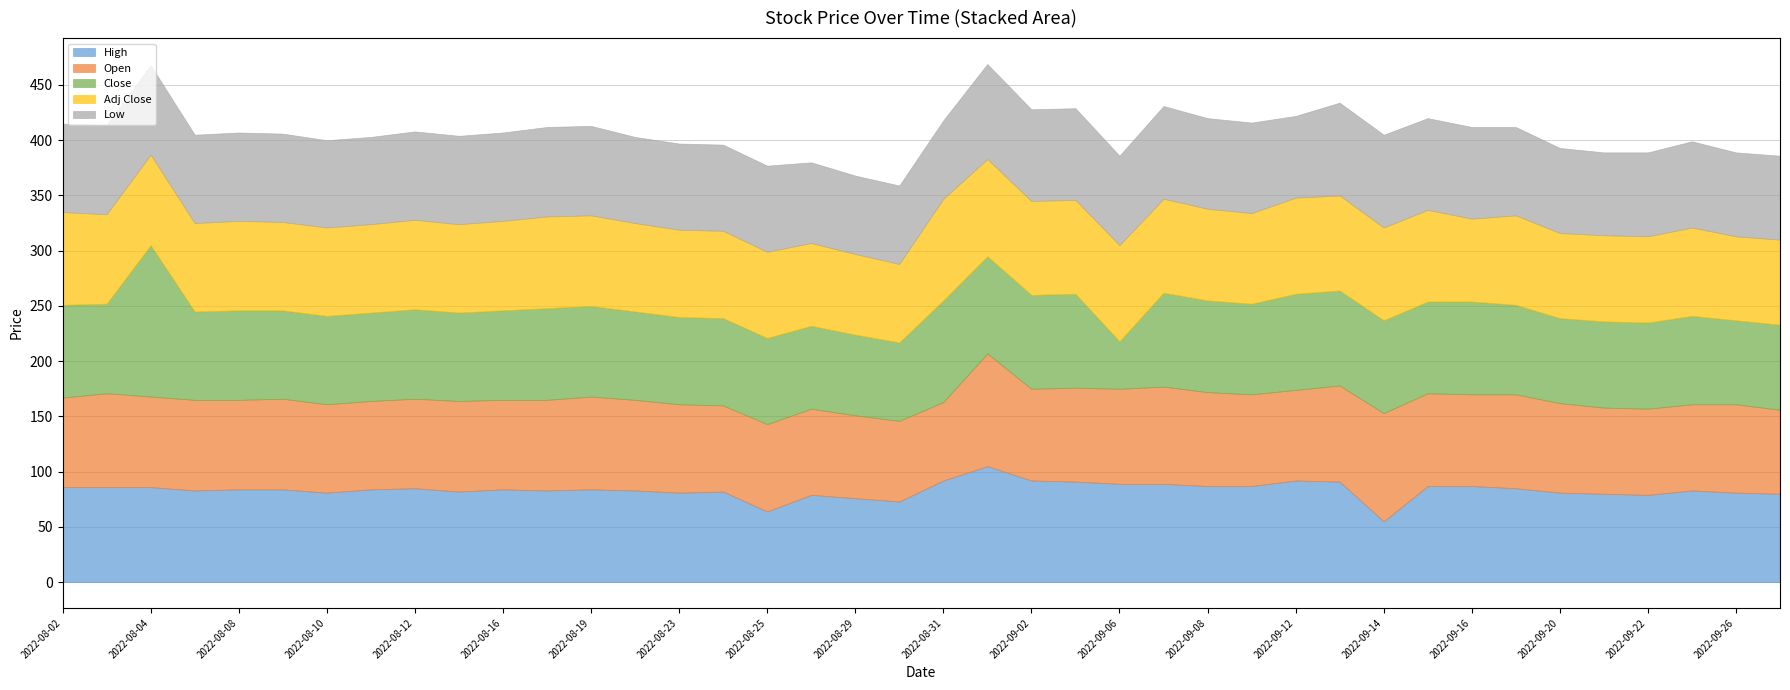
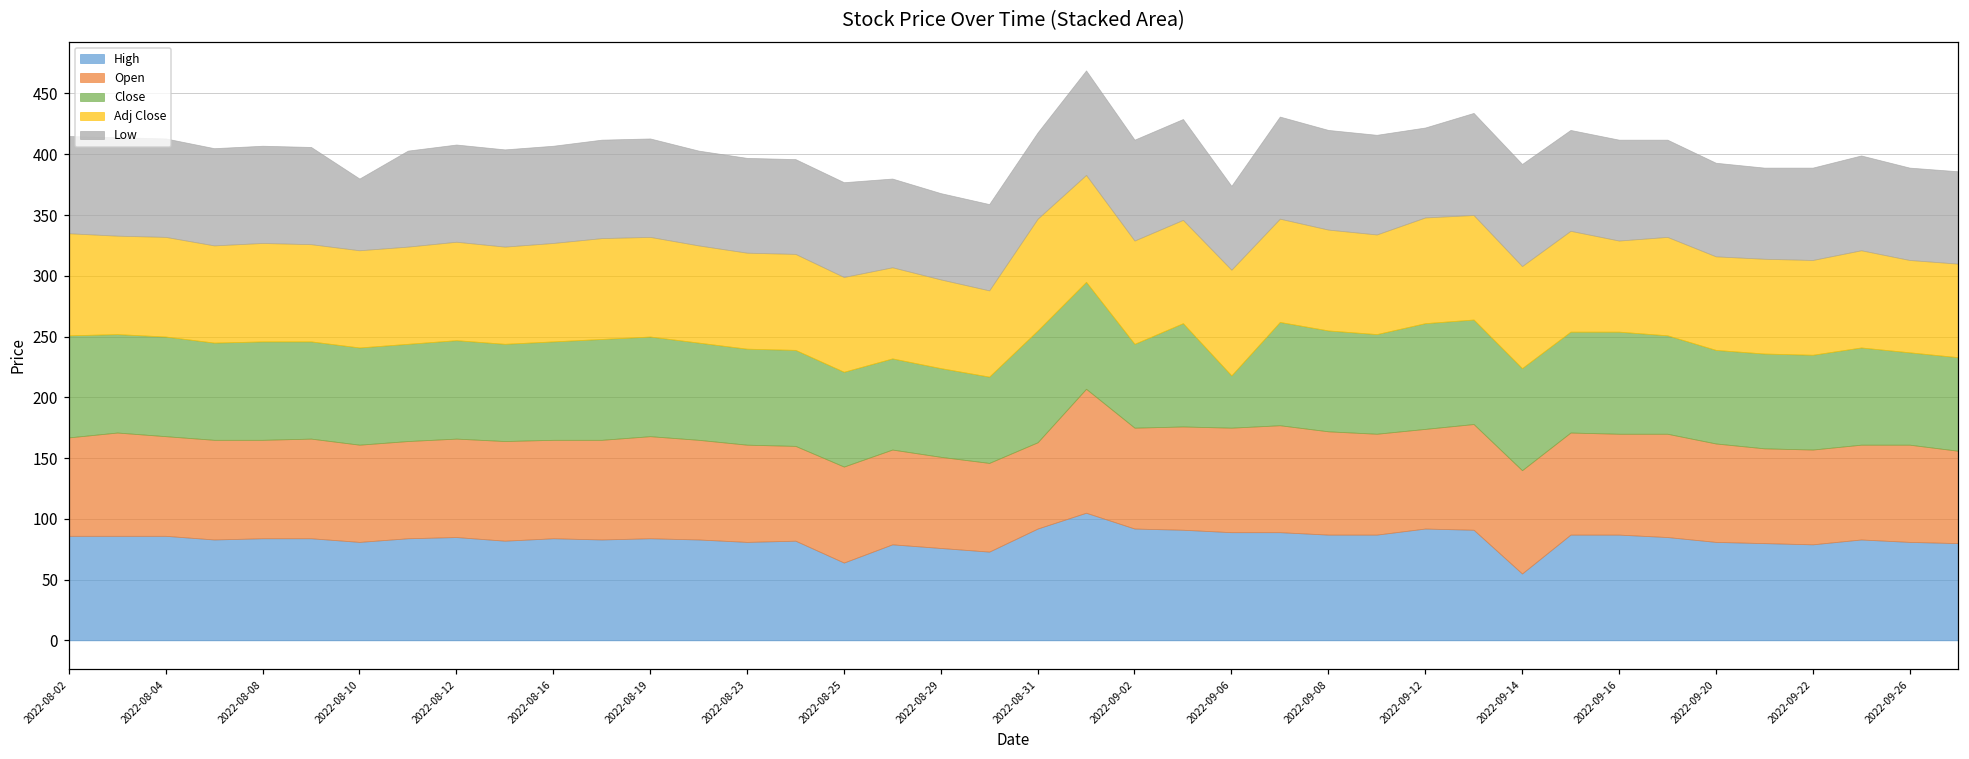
Close, 2022-08-04: 137 -> 82
Low, 2022-08-10: 79 -> 59
Close, 2022-09-02: 85 -> 69
Low, 2022-09-06: 81 -> 69
Open, 2022-09-14: 98 -> 85
